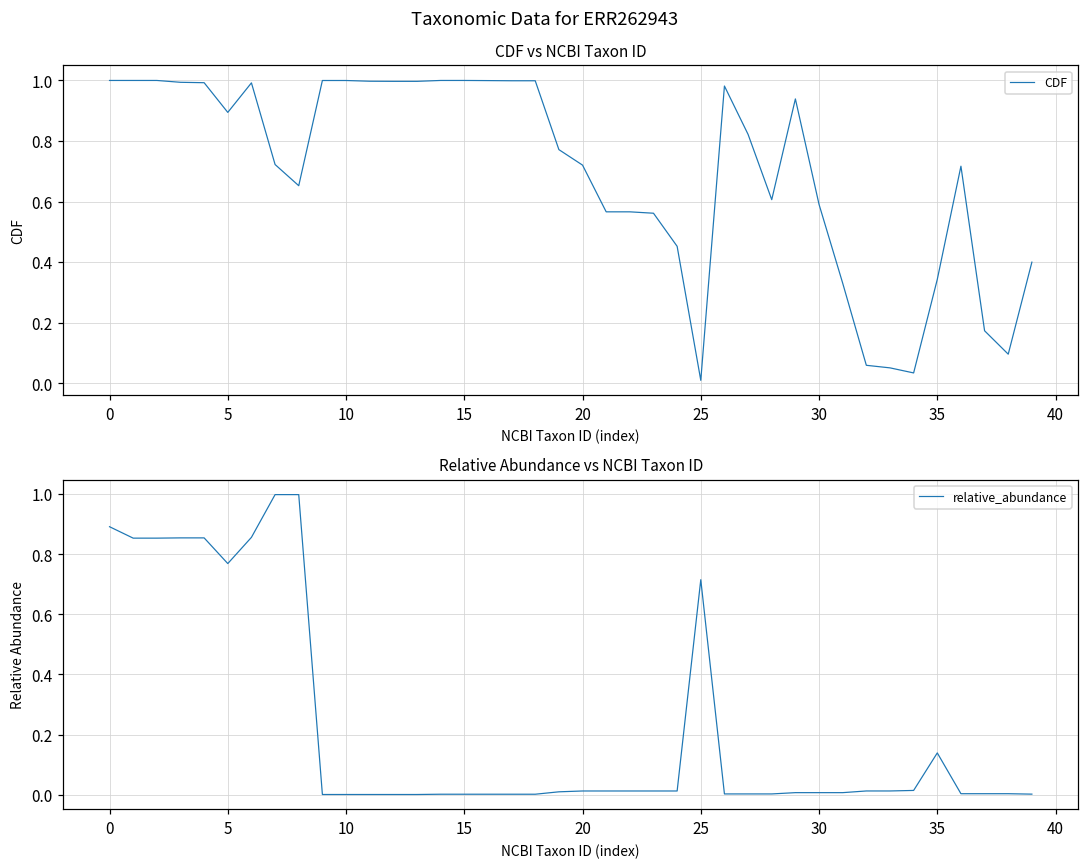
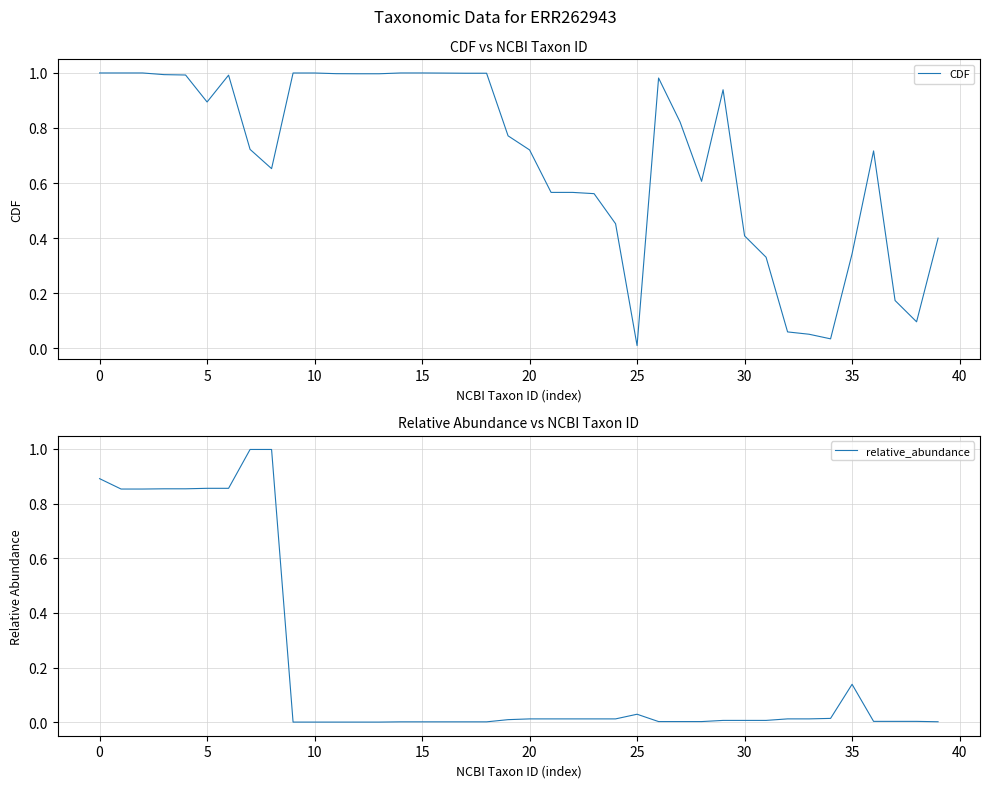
CDF vs NCBI Taxon ID, 30: 0.59 -> 0.41
Relative Abundance vs NCBI Taxon ID, 5: 0.77 -> 0.86
Relative Abundance vs NCBI Taxon ID, 25: 0.72 -> 0.03
